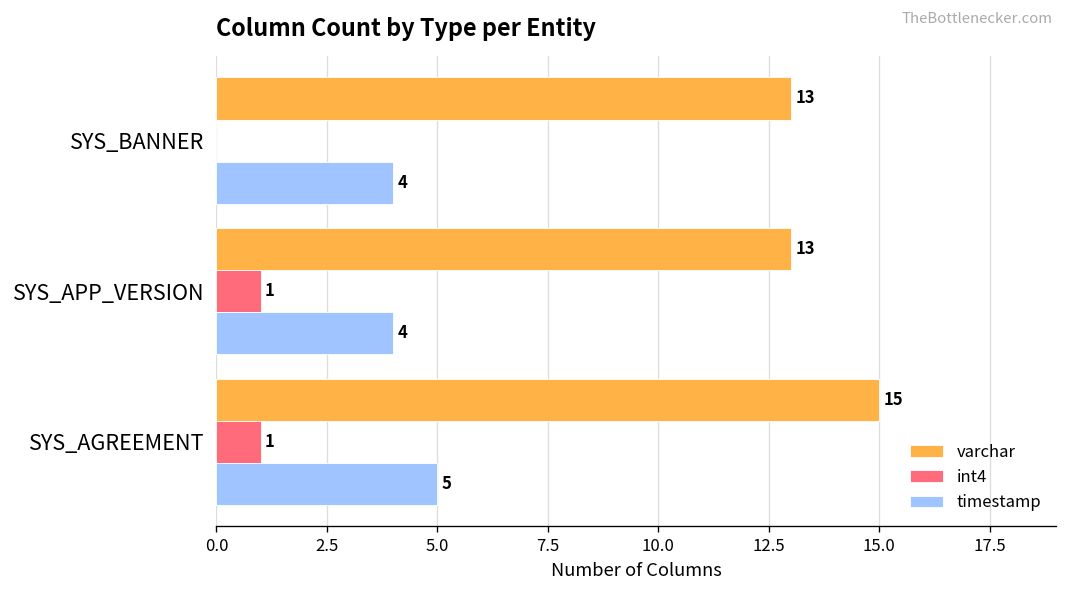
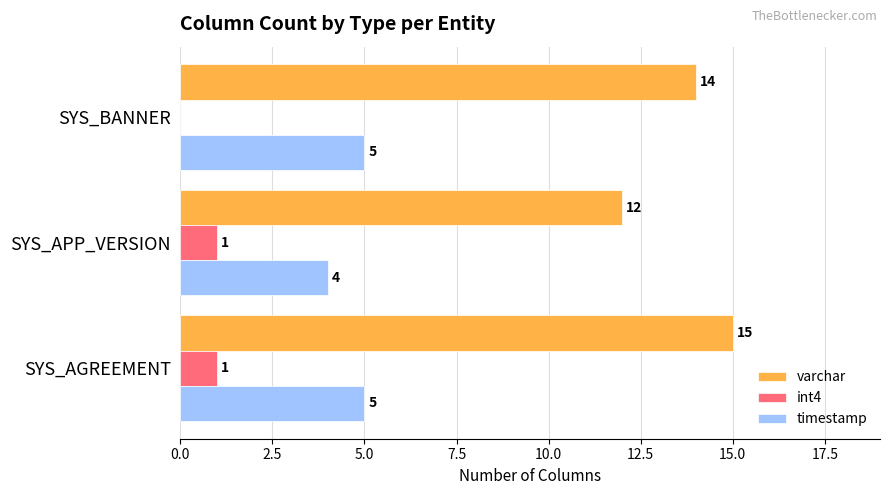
varchar, SYS_BANNER: 13 -> 14
timestamp, SYS_BANNER: 4 -> 5
varchar, SYS_APP_VERSION: 13 -> 12
